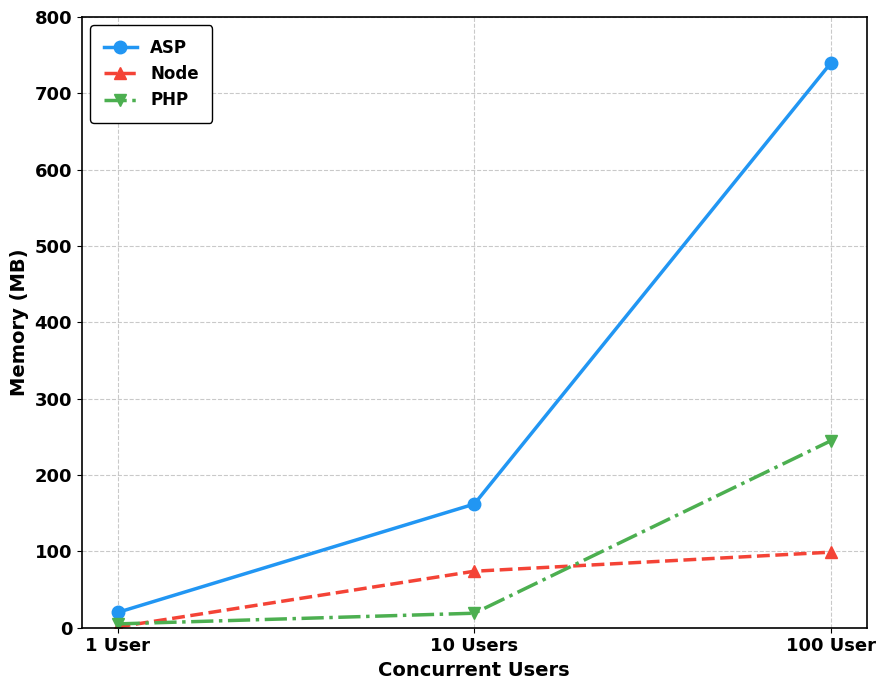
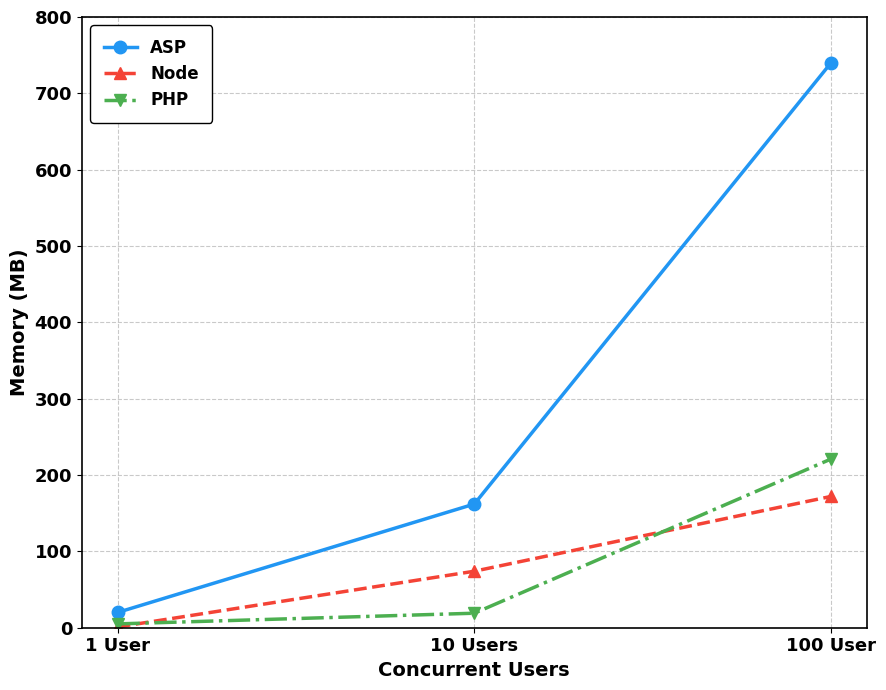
Node, 100 User: 100 -> 170
PHP, 100 User: 250 -> 220
